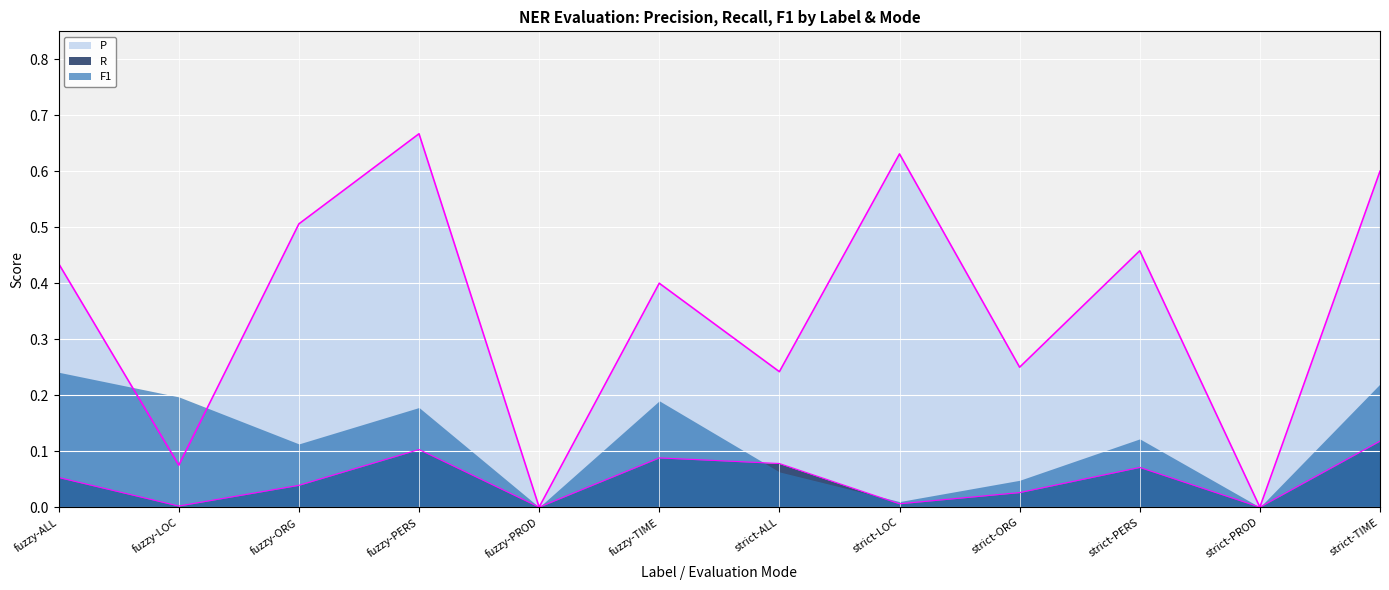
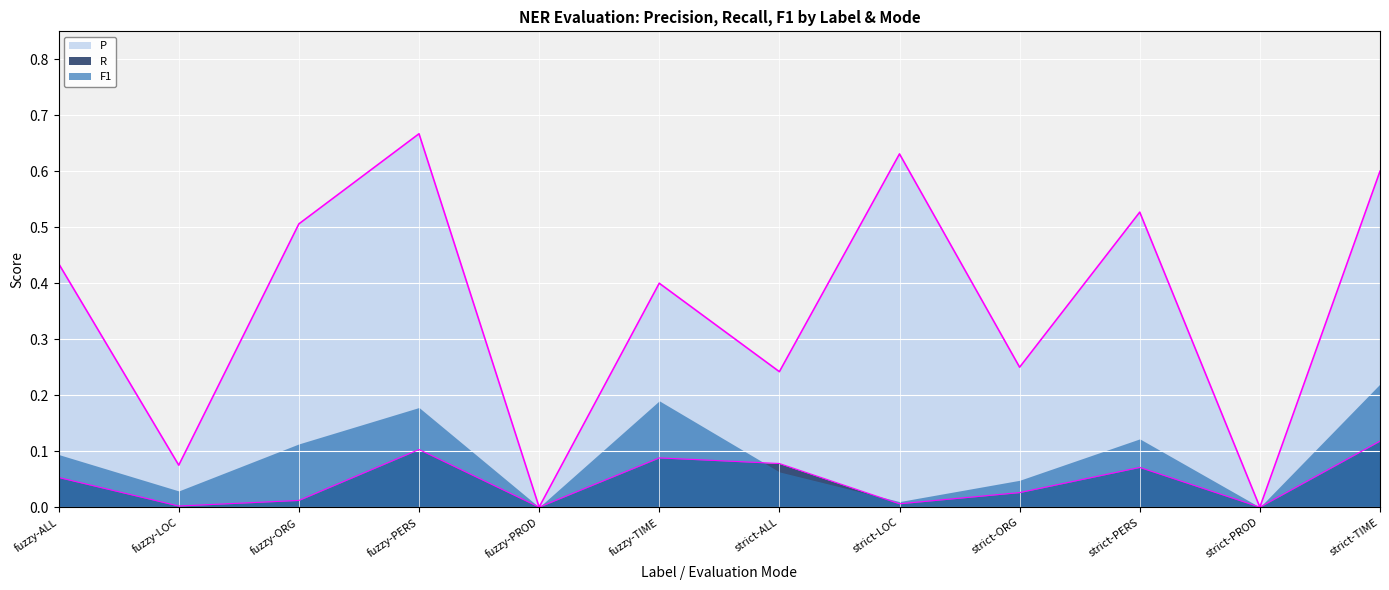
F1, fuzzy-ALL: 0.24 -> 0.09
F1, fuzzy-LOC: 0.20 -> 0.03
R, fuzzy-ORG: 0.04 -> 0.01
P, strict-PERS: 0.46 -> 0.53
